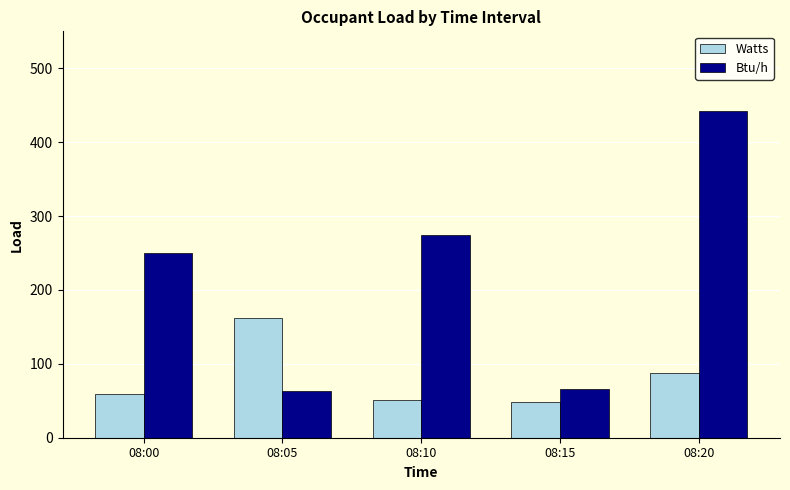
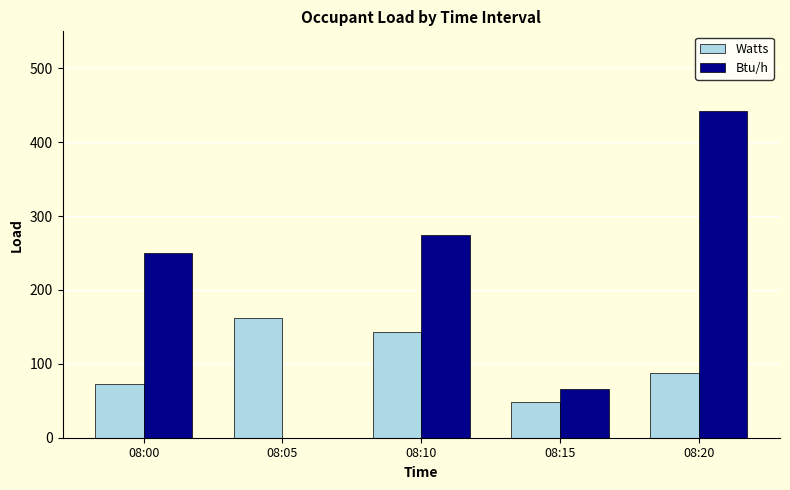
Watts, 08:00: 60 -> 70
Btu/h, 08:05: 60 -> 0
Watts, 08:10: 50 -> 140
